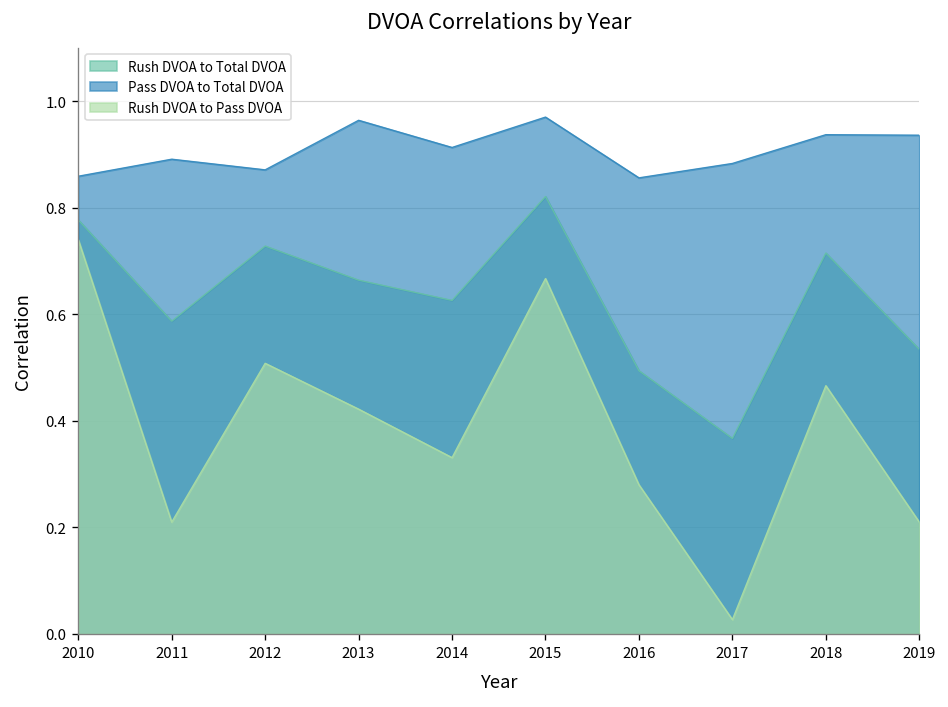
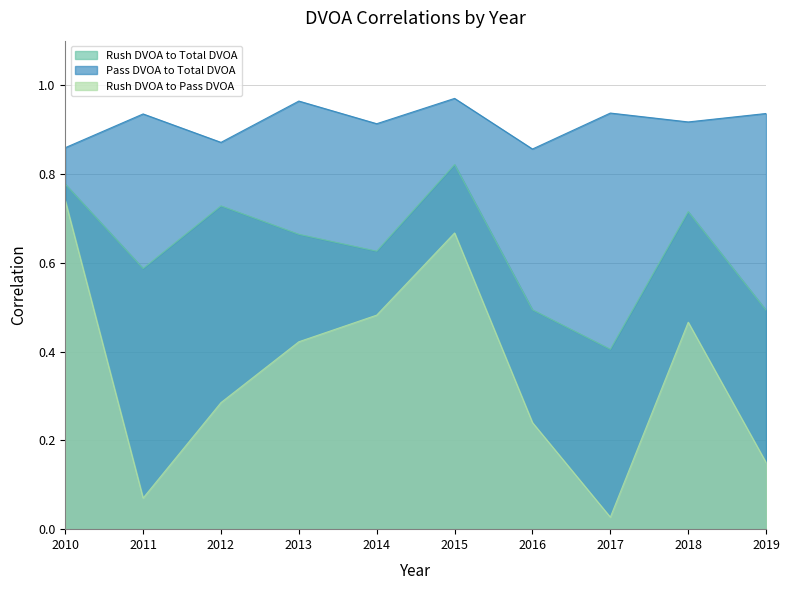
Pass DVOA to Total DVOA, 2011: 0.89 -> 0.94
Rush DVOA to Pass DVOA, 2011: 0.21 -> 0.07
Rush DVOA to Pass DVOA, 2012: 0.51 -> 0.29
Rush DVOA to Pass DVOA, 2014: 0.33 -> 0.48
Rush DVOA to Pass DVOA, 2016: 0.28 -> 0.24
Rush DVOA to Total DVOA, 2017: 0.37 -> 0.41
Pass DVOA to Total DVOA, 2017: 0.88 -> 0.94
Pass DVOA to Total DVOA, 2018: 0.94 -> 0.92
Rush DVOA to Total DVOA, 2019: 0.53 -> 0.49
Rush DVOA to Pass DVOA, 2019: 0.21 -> 0.15
